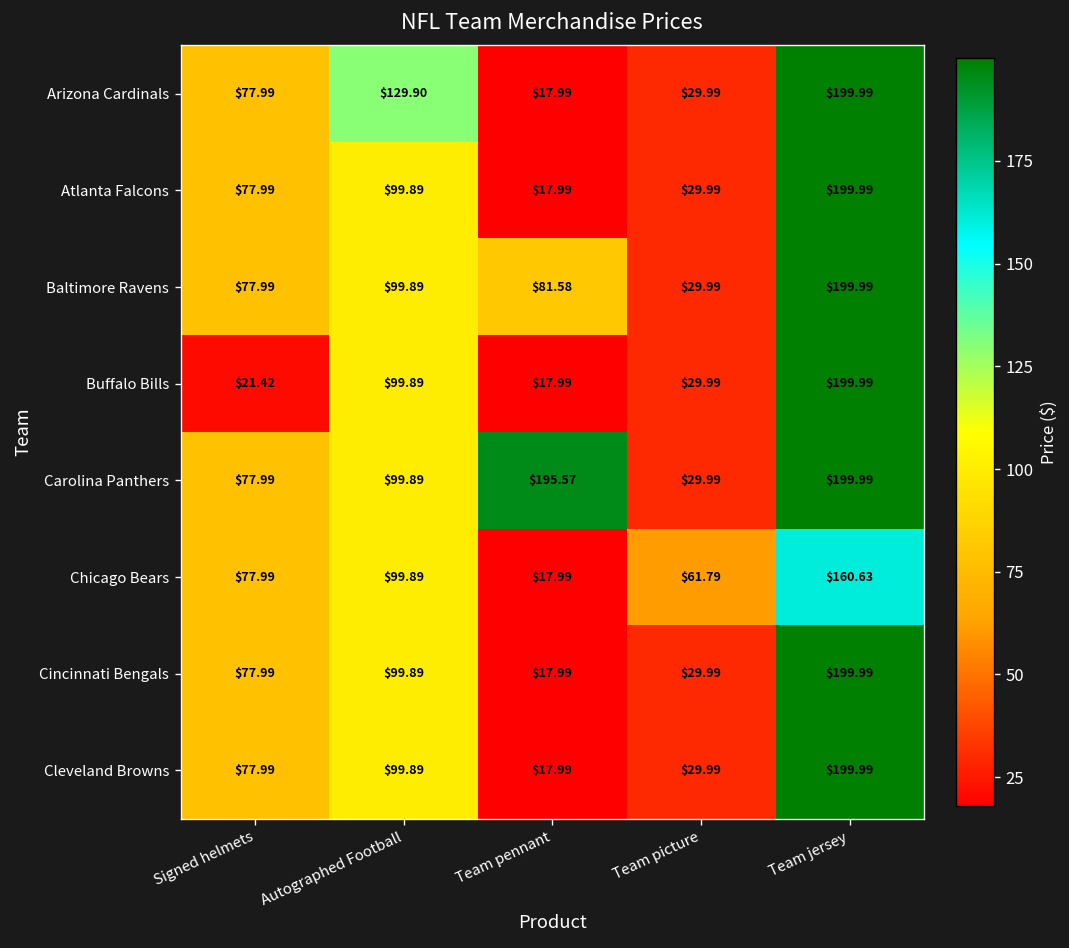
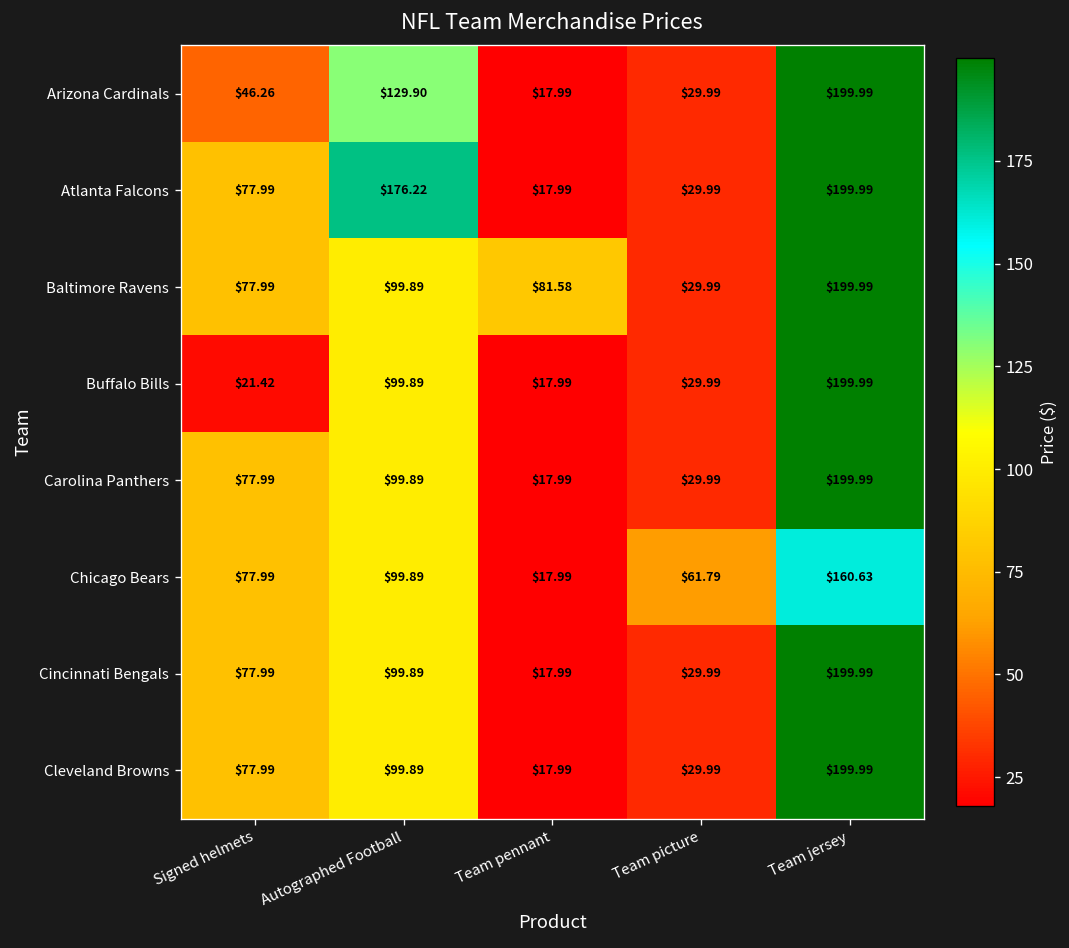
Arizona Cardinals, Signed helmets: $77.99 -> $46.26
Atlanta Falcons, Autographed Football: $99.89 -> $176.22
Carolina Panthers, Team pennant: $195.57 -> $17.99
